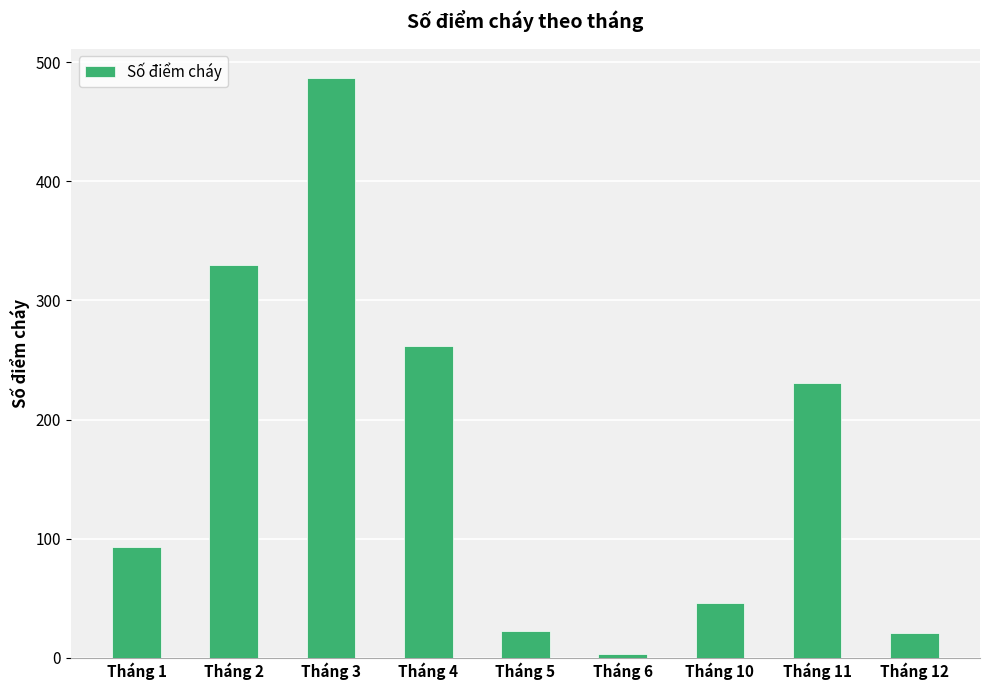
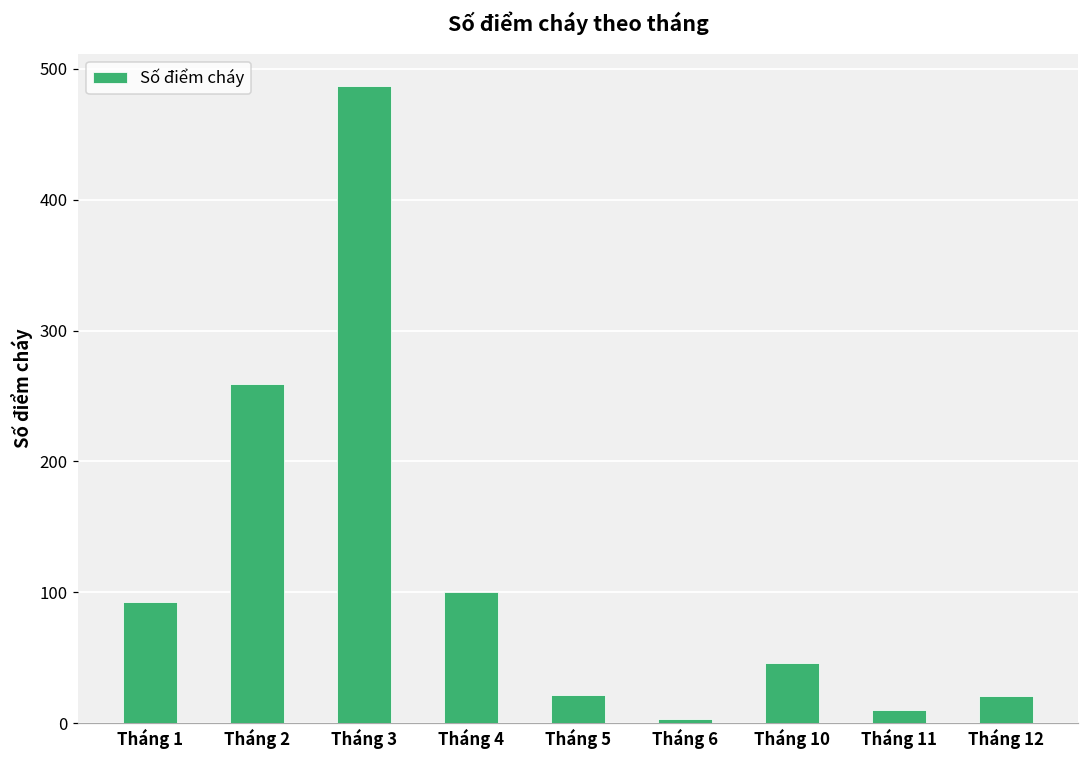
Tháng 2: 330 -> 259
Tháng 4: 262 -> 100
Tháng 11: 231 -> 10
